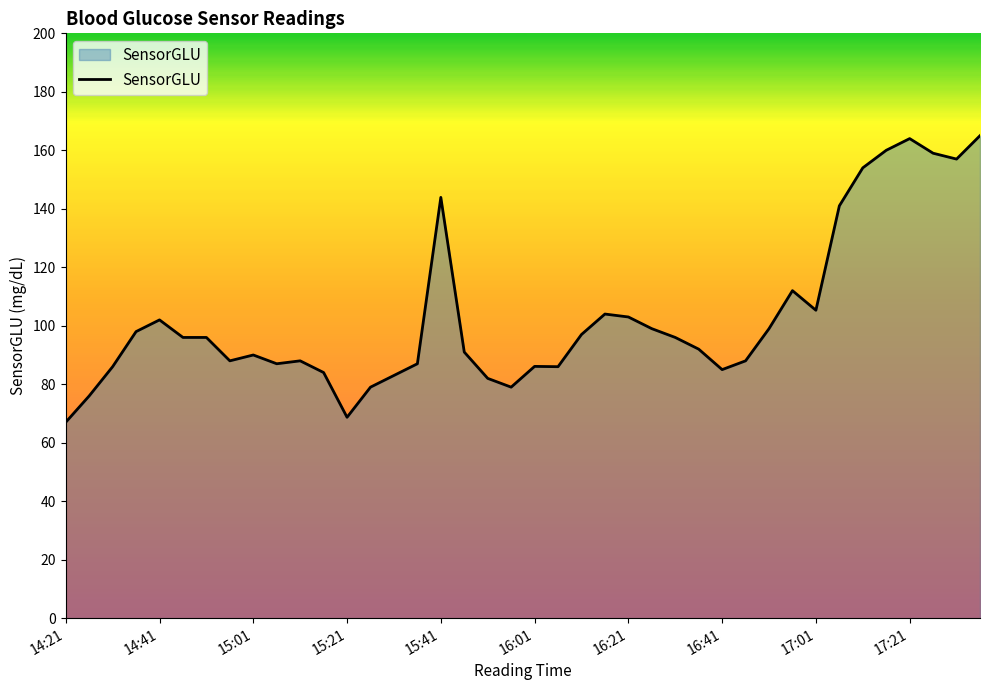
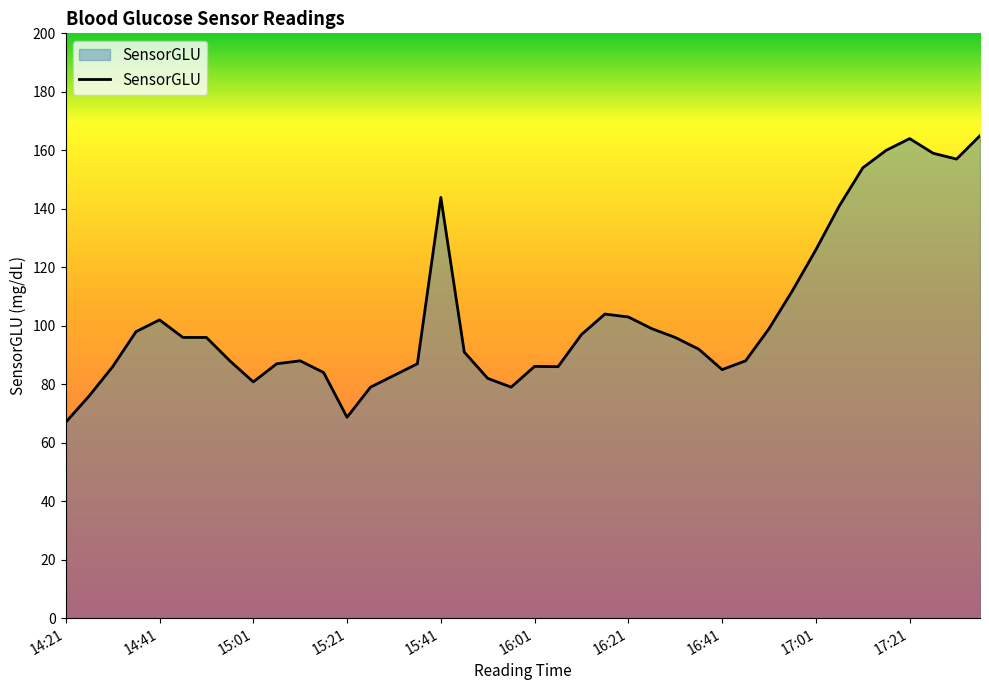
15:01: 90 -> 81
17:01: 105 -> 126
